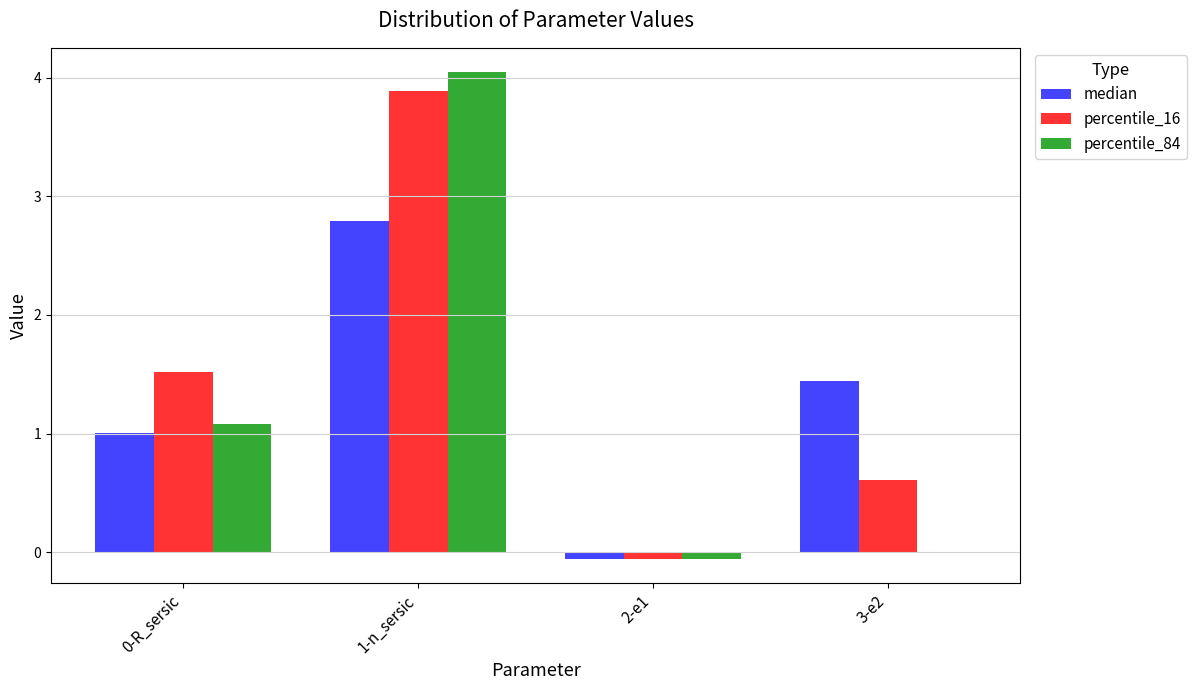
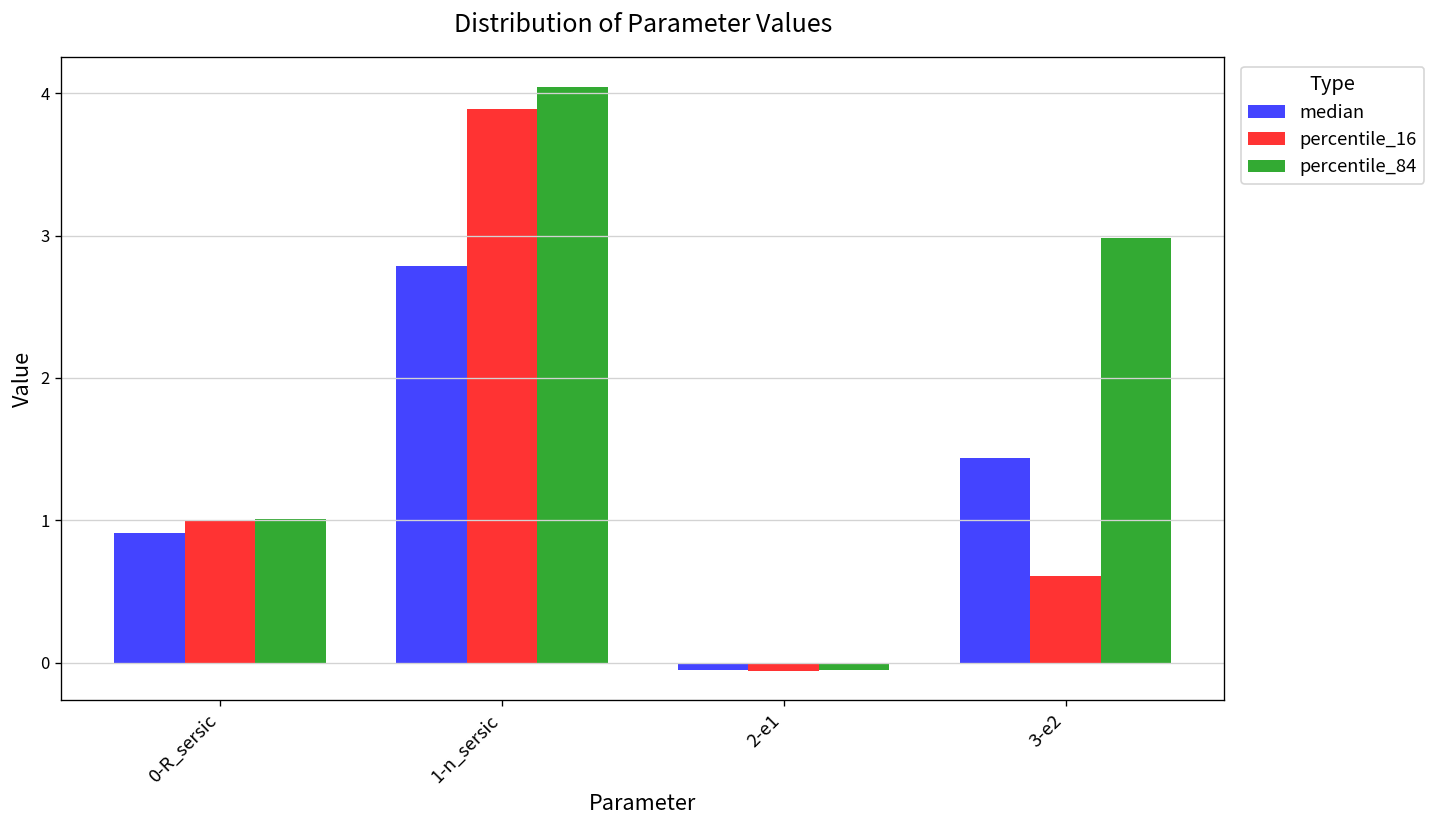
median, 0-R_sersic: 1.00 -> 0.91
percentile_16, 0-R_sersic: 1.52 -> 0.99
percentile_84, 0-R_sersic: 1.08 -> 1.01
percentile_84, 3-e2: 0.00 -> 2.98
